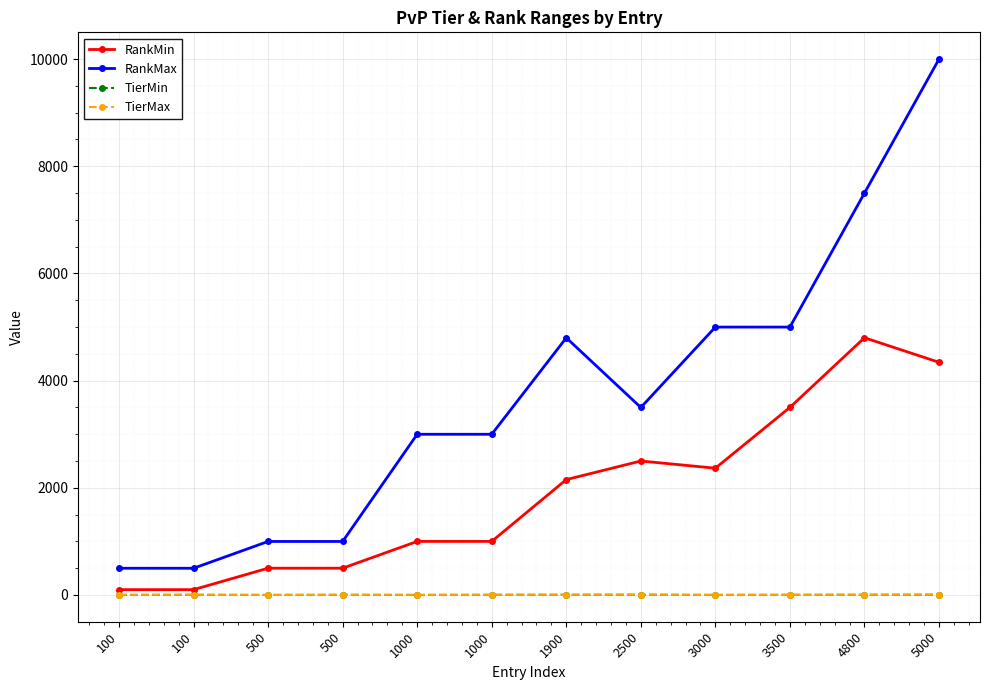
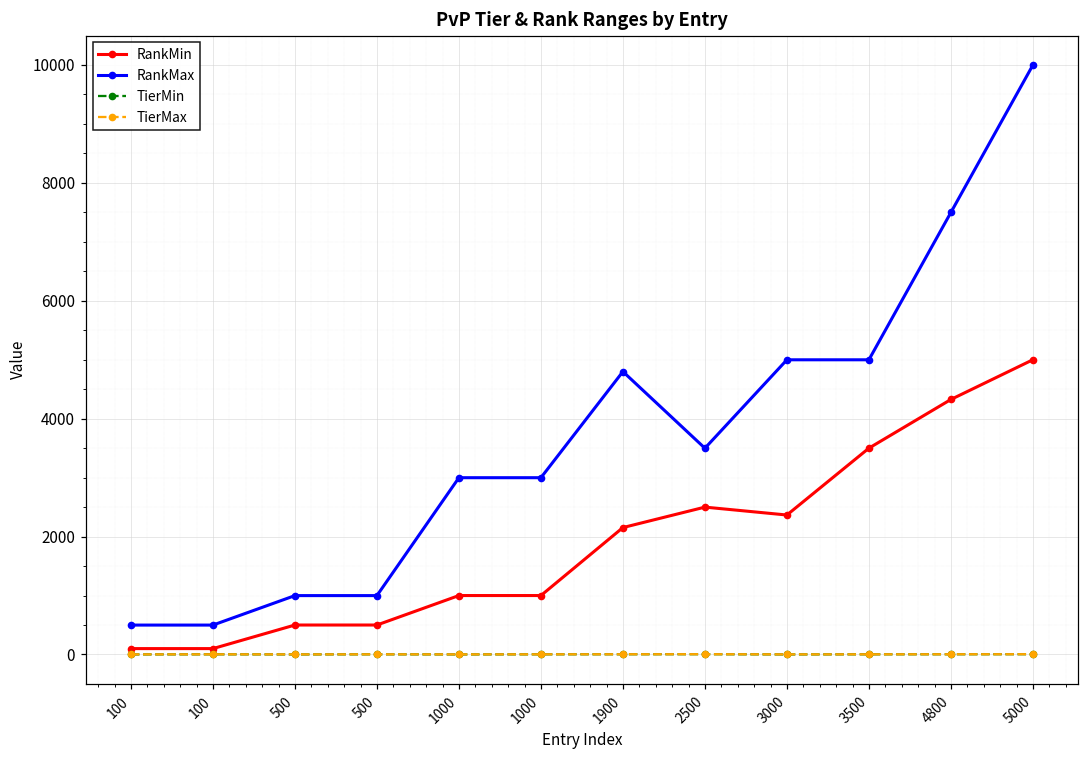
RankMin, 4800: 4800 -> 4300
RankMin, 5000: 4300 -> 5000
